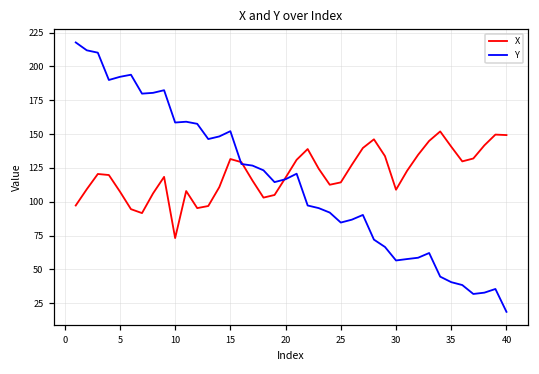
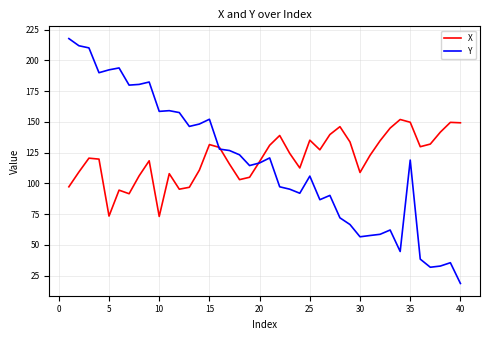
X, 5: 107 -> 73
X, 25: 114 -> 135
Y, 25: 85 -> 106
X, 35: 141 -> 150
Y, 35: 41 -> 119
